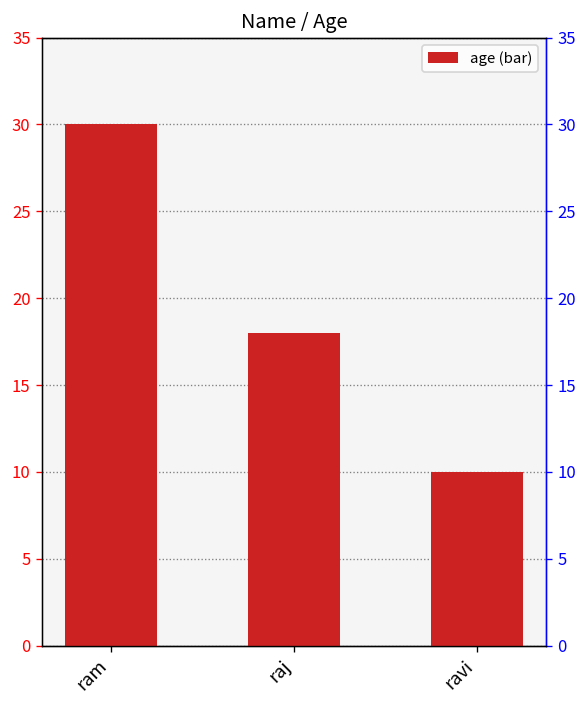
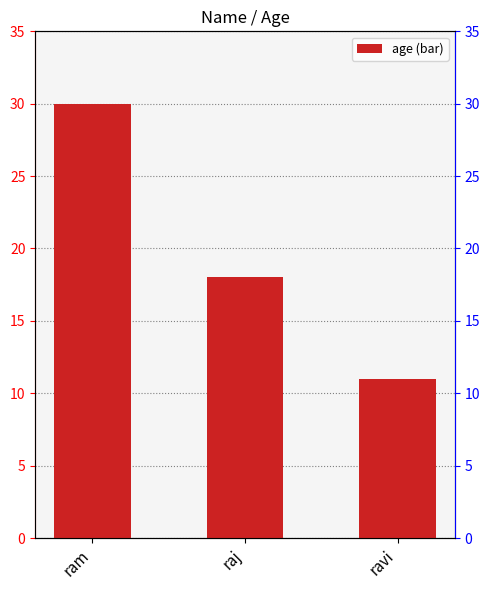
ravi: 10 -> 11
